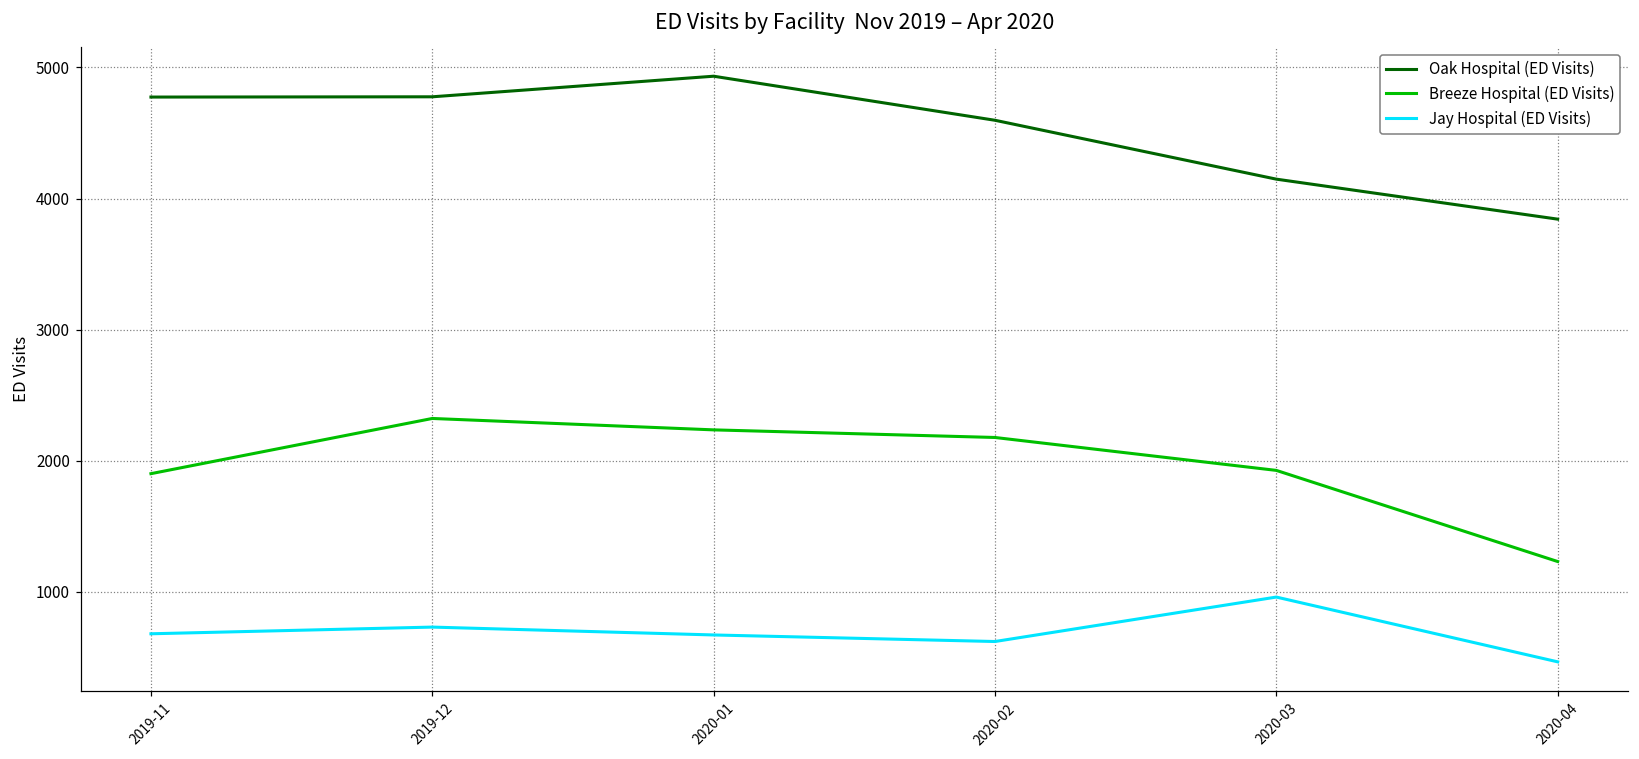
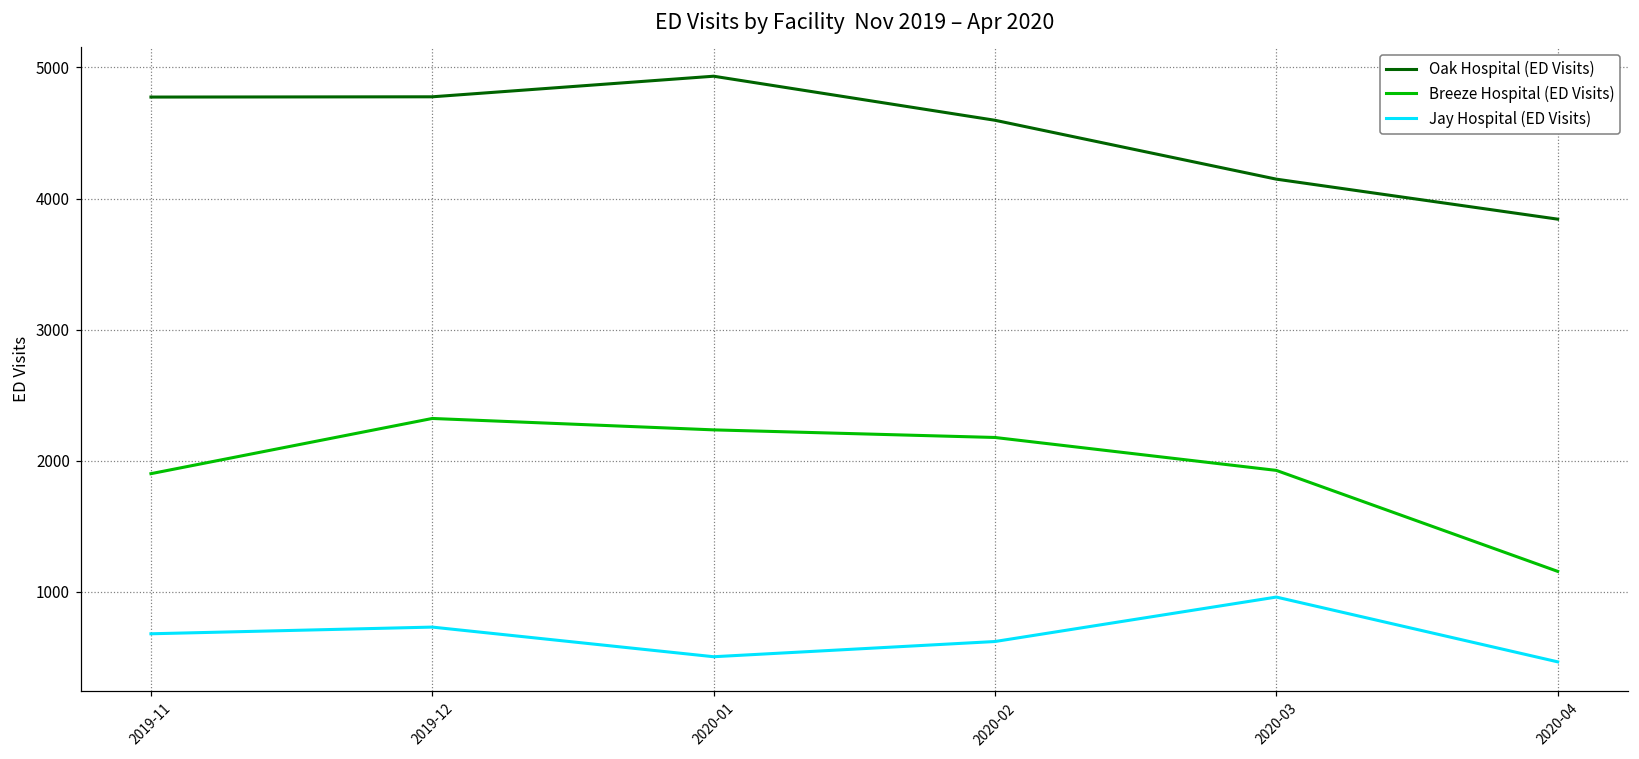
Jay Hospital (ED Visits), 2020-01: 670 -> 510
Breeze Hospital (ED Visits), 2020-04: 1230 -> 1160
